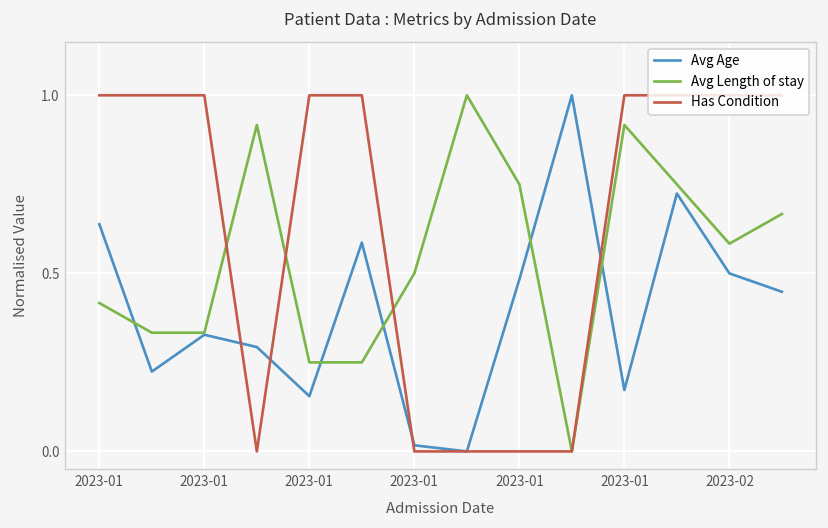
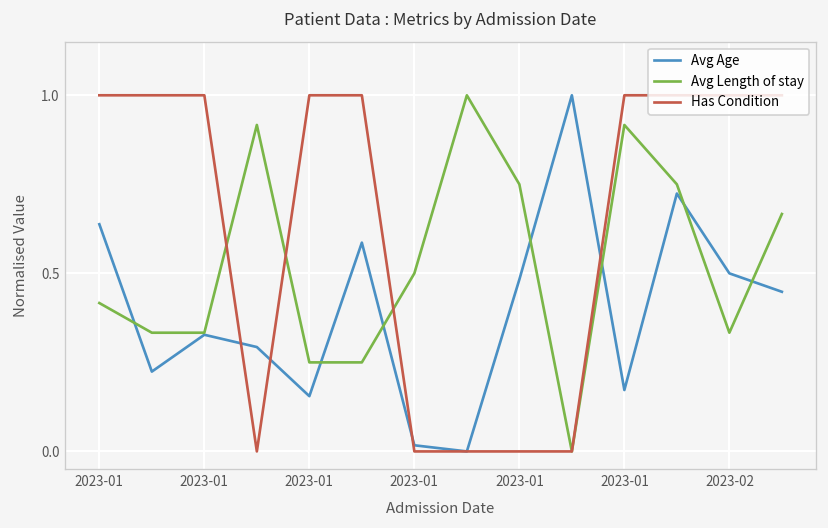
Avg Length of stay, 2023-02: 0.58 -> 0.33
